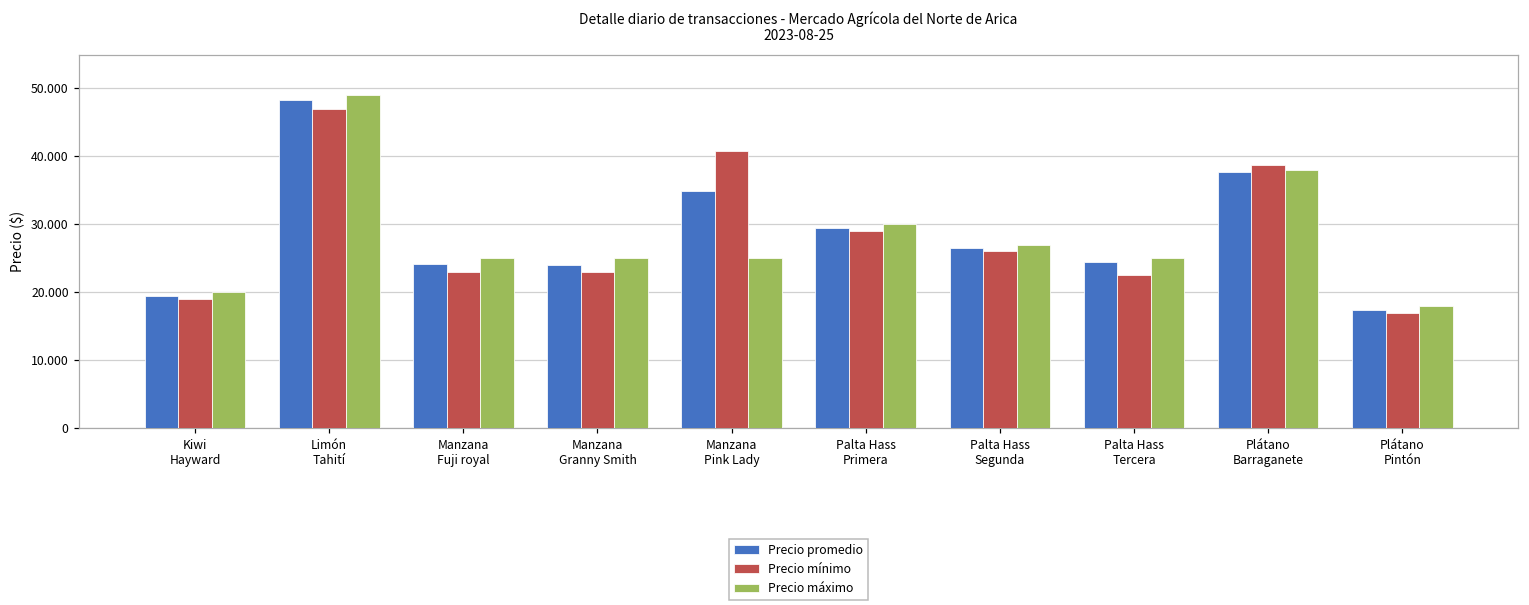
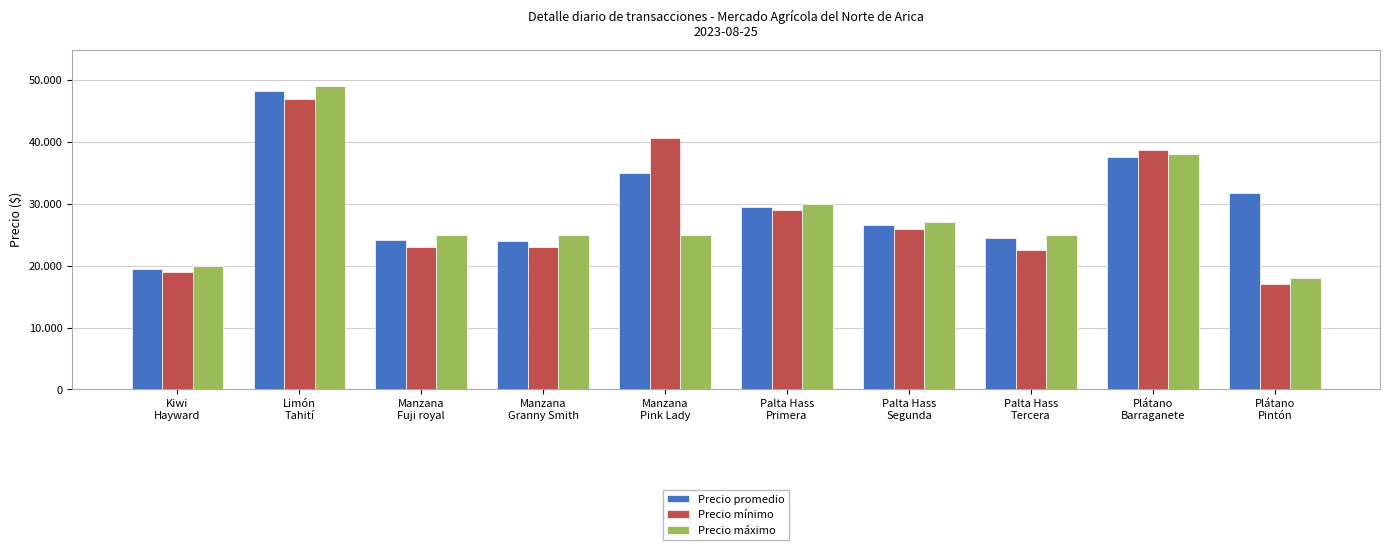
Precio promedio, Plátano Pintón: 17 -> 32
